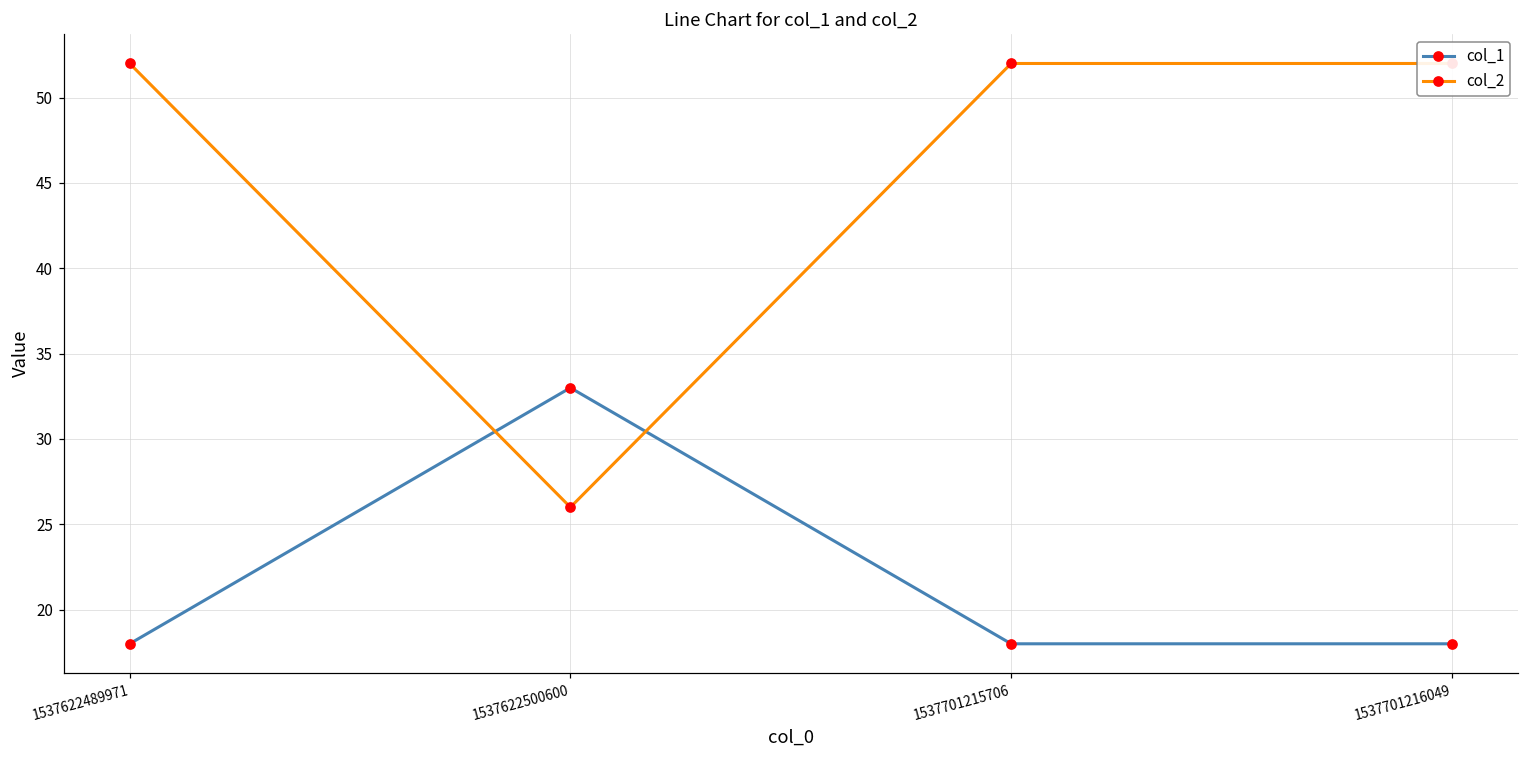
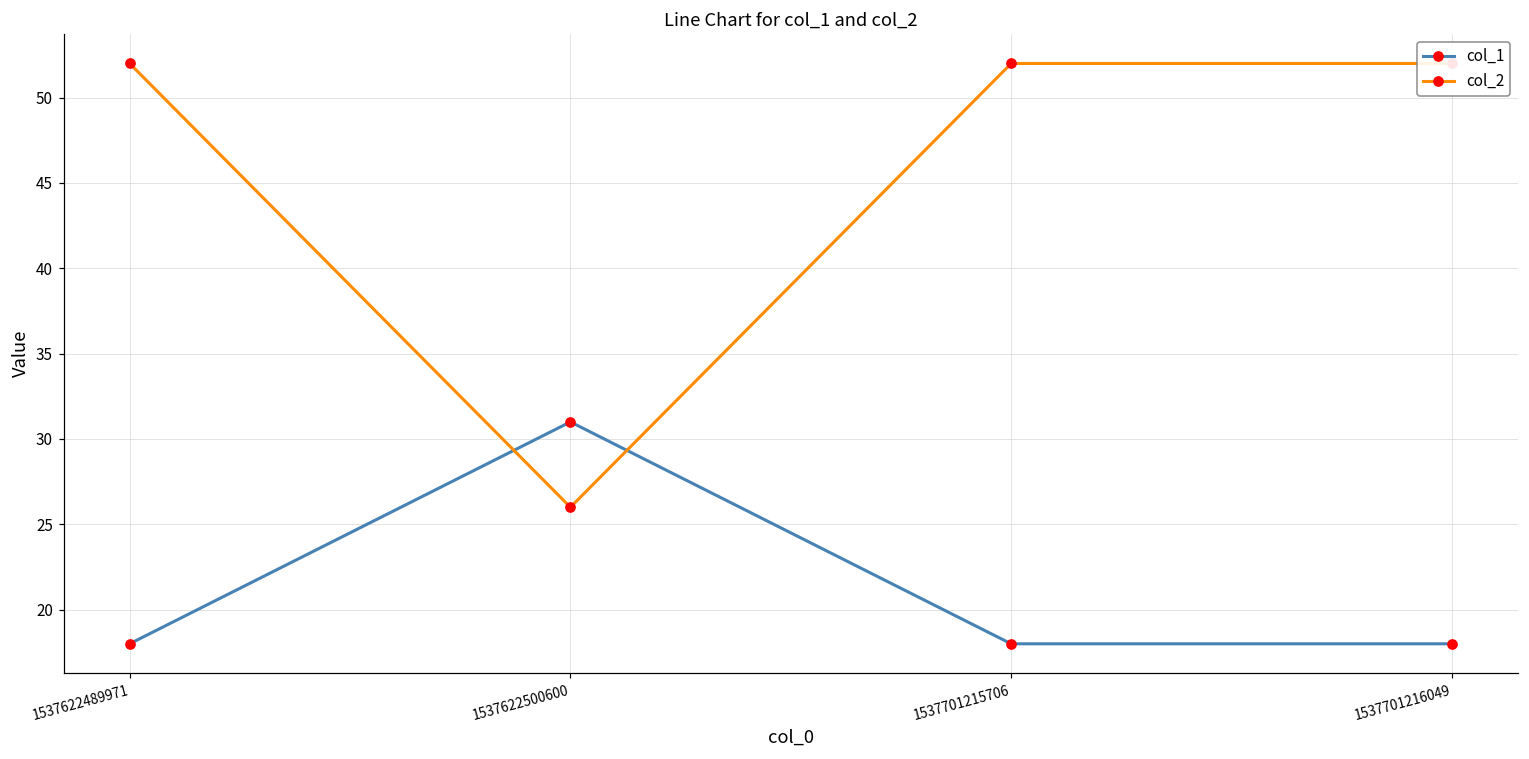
col_1, 1537622500600: 33 -> 31
